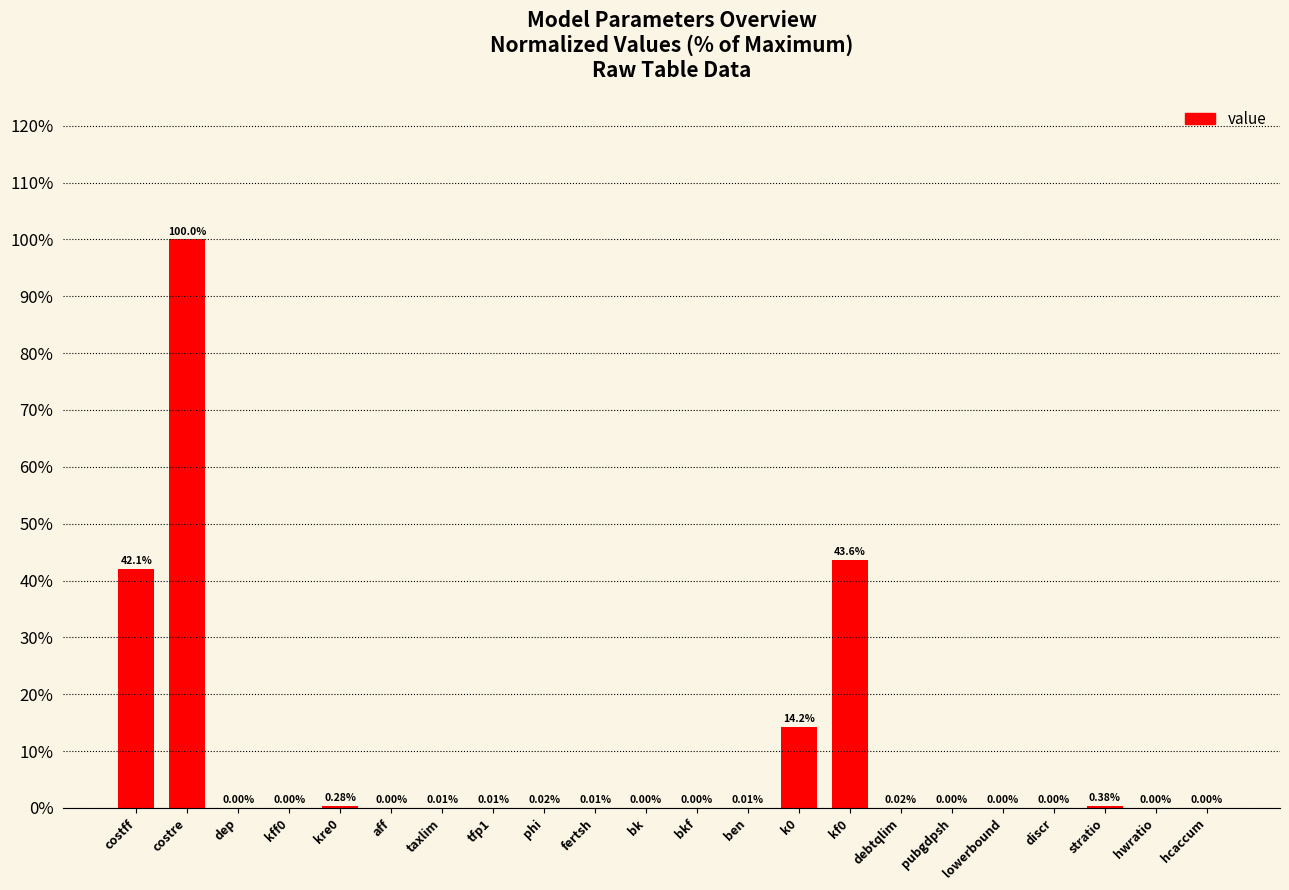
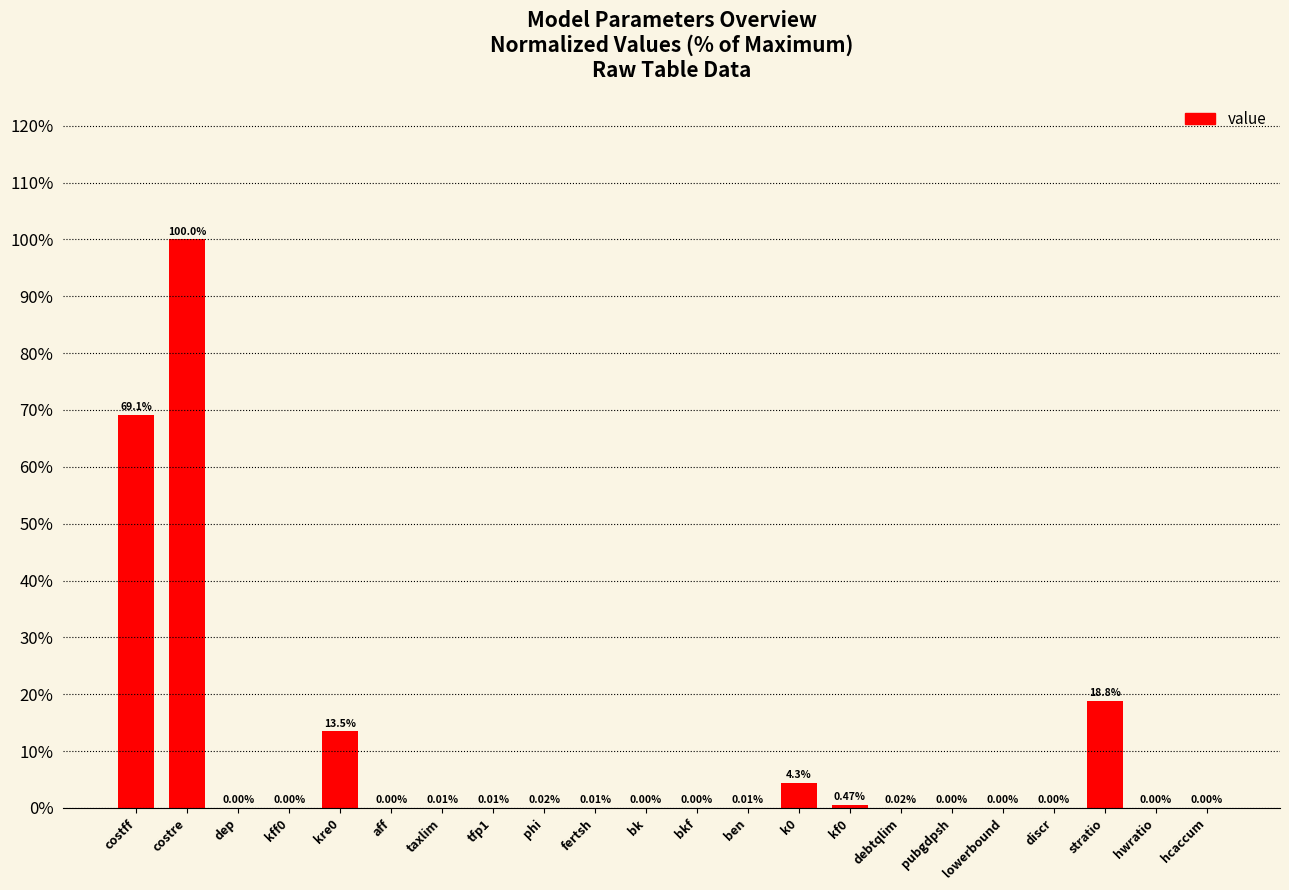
costff: 42.1% -> 69.1%
kre0: 0.28% -> 13.5%
k0: 14.2% -> 4.3%
kf0: 43.6% -> 0.47%
stratio: 0.38% -> 18.8%
